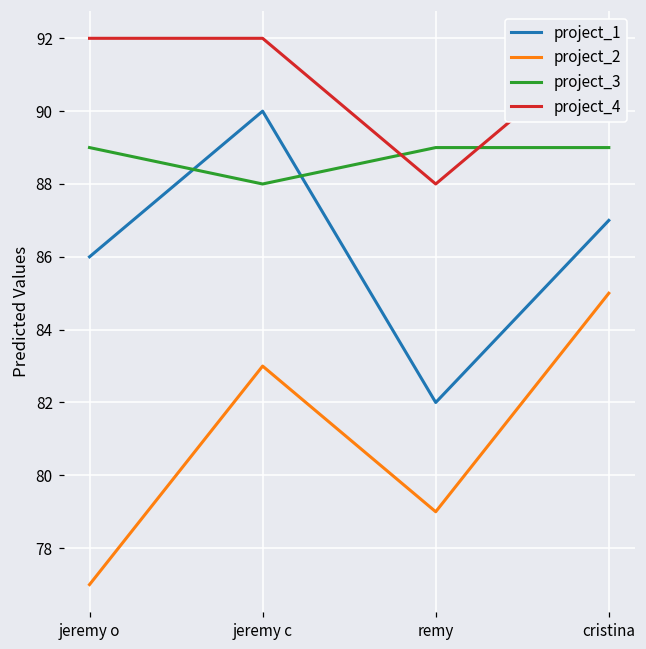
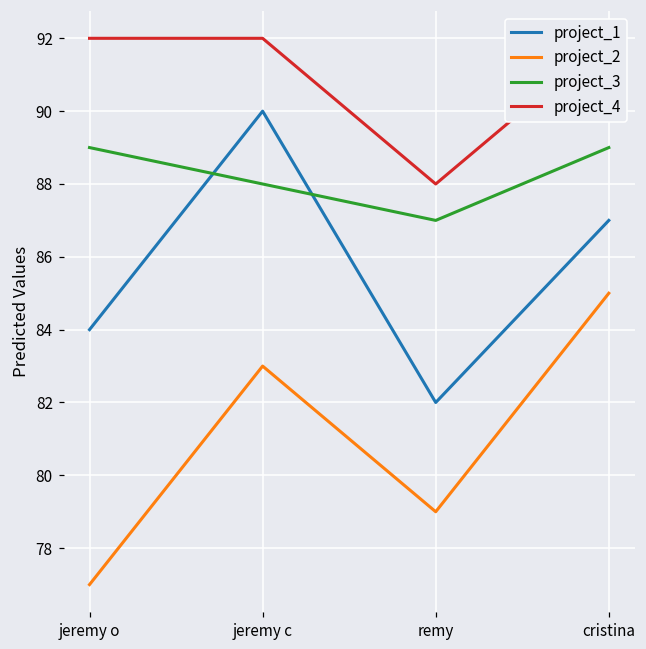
project_1, jeremy o: 86 -> 84
project_3, remy: 89 -> 87
